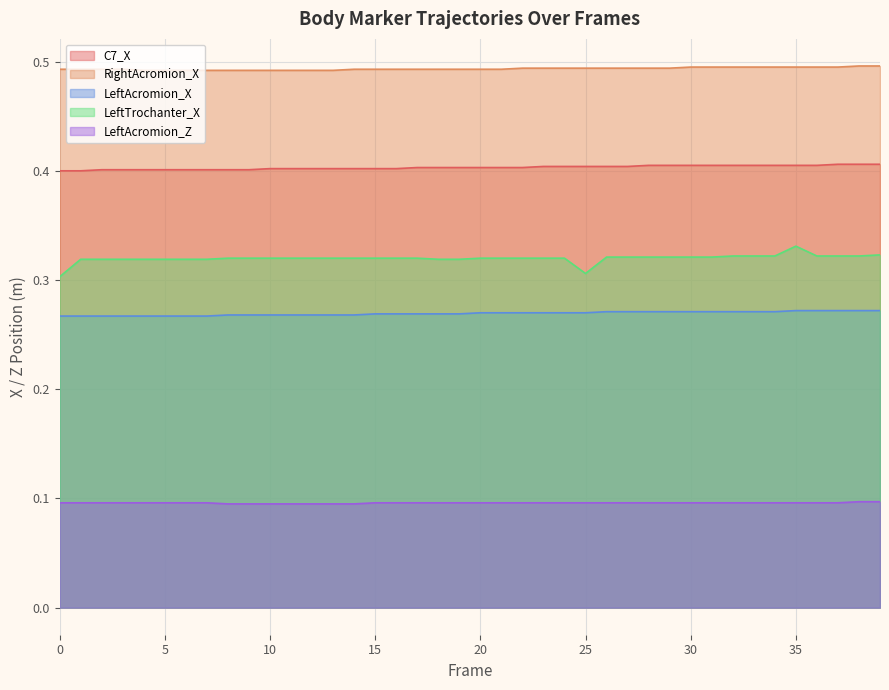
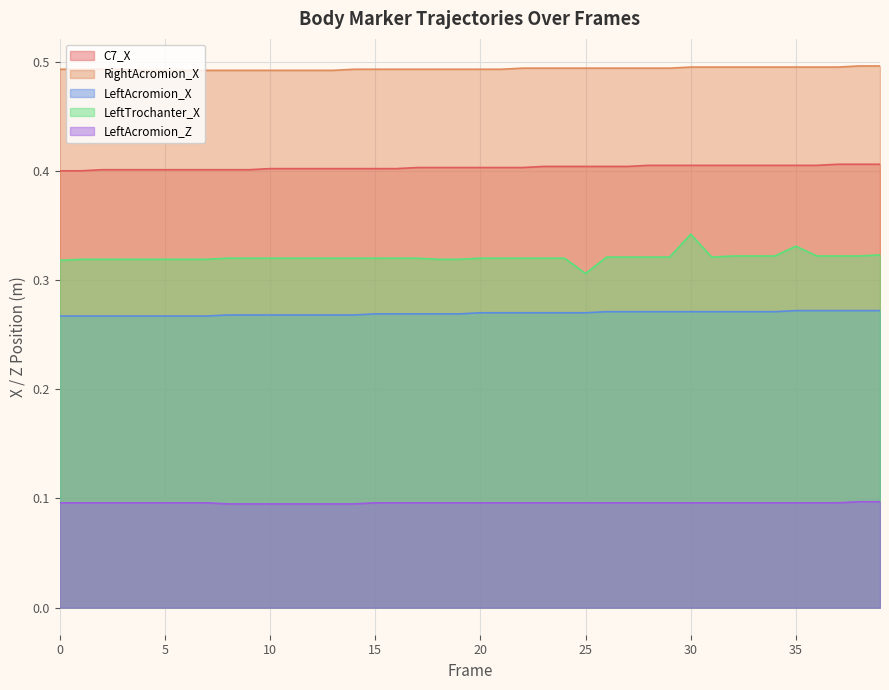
LeftTrochanter_X, 0: 0.303 -> 0.318
LeftTrochanter_X, 30: 0.321 -> 0.342
